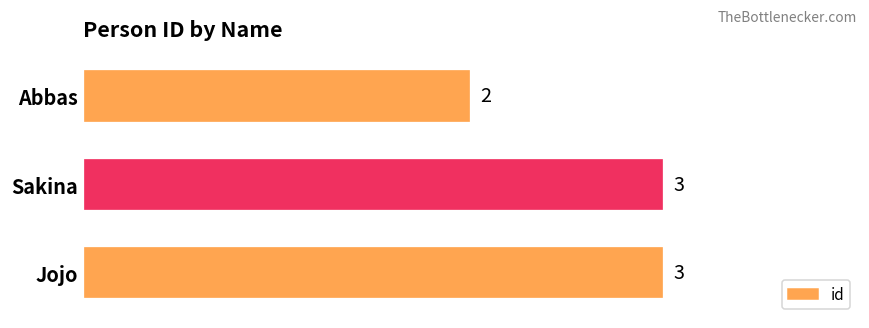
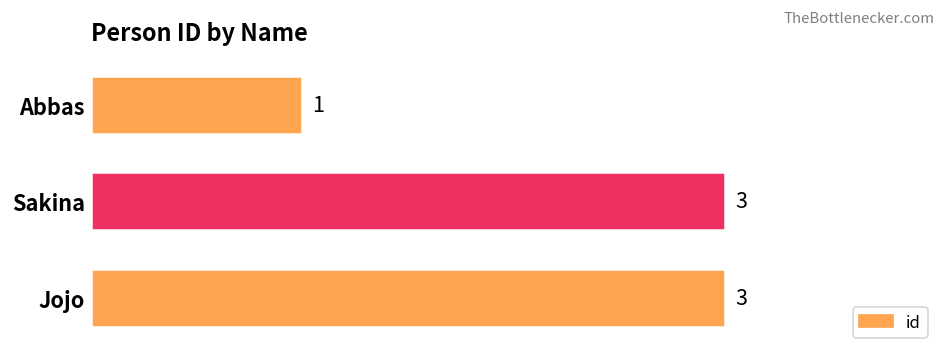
Abbas: 2 -> 1
